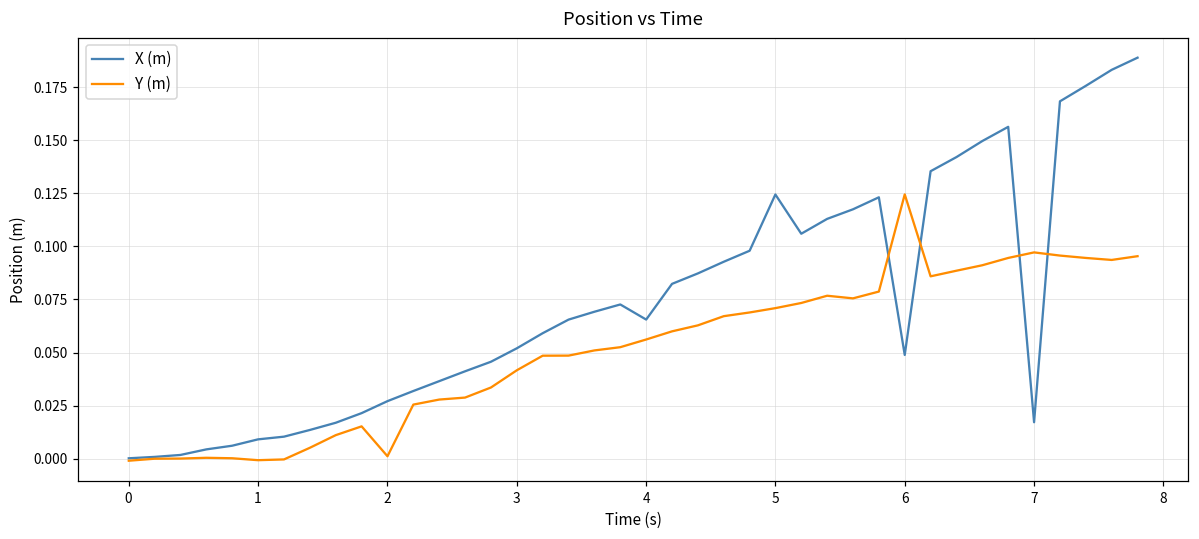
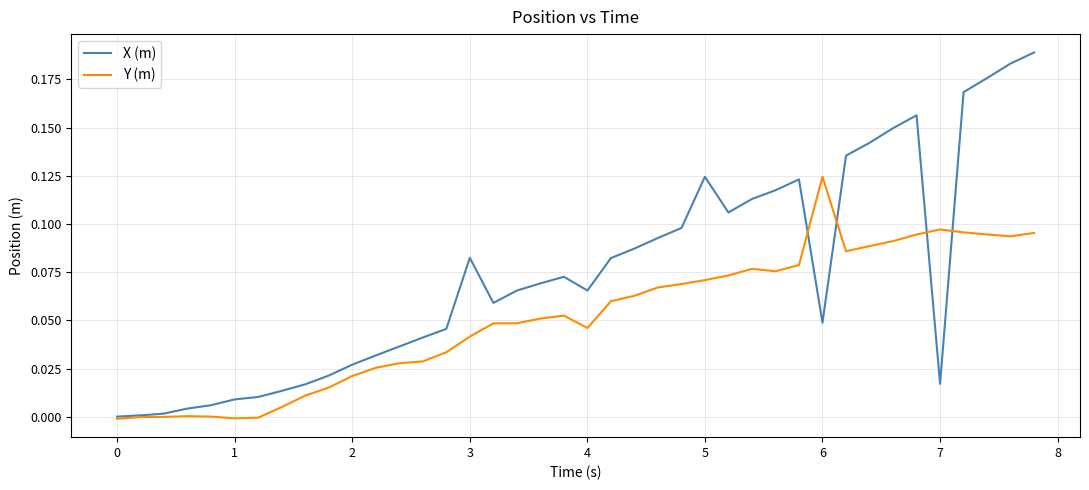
Y (m), 2: 0.001 -> 0.021
X (m), 3: 0.052 -> 0.082
Y (m), 4: 0.056 -> 0.046
